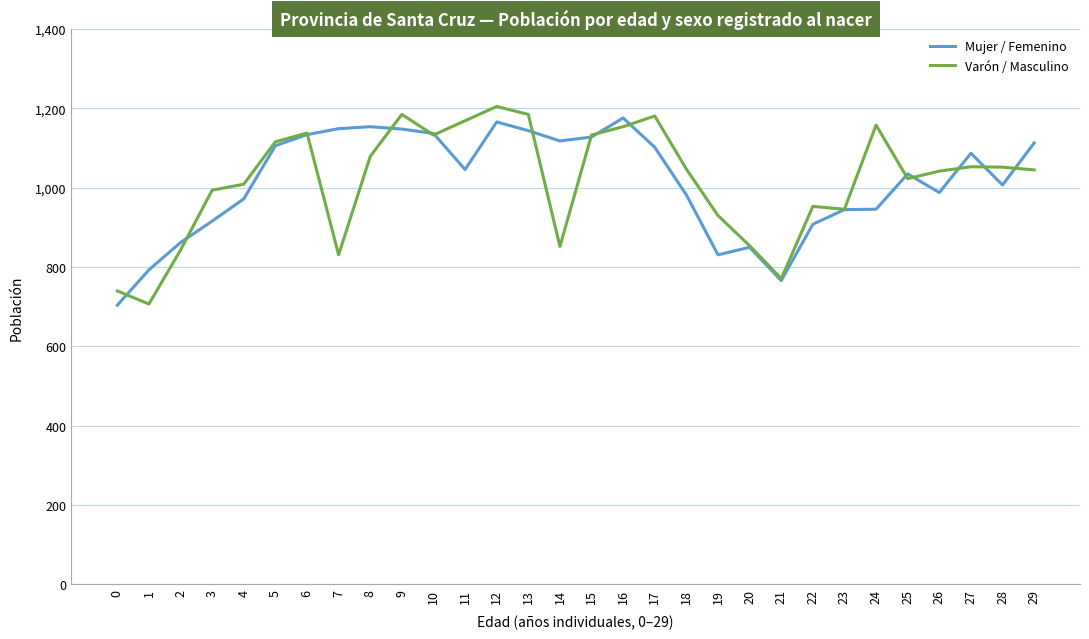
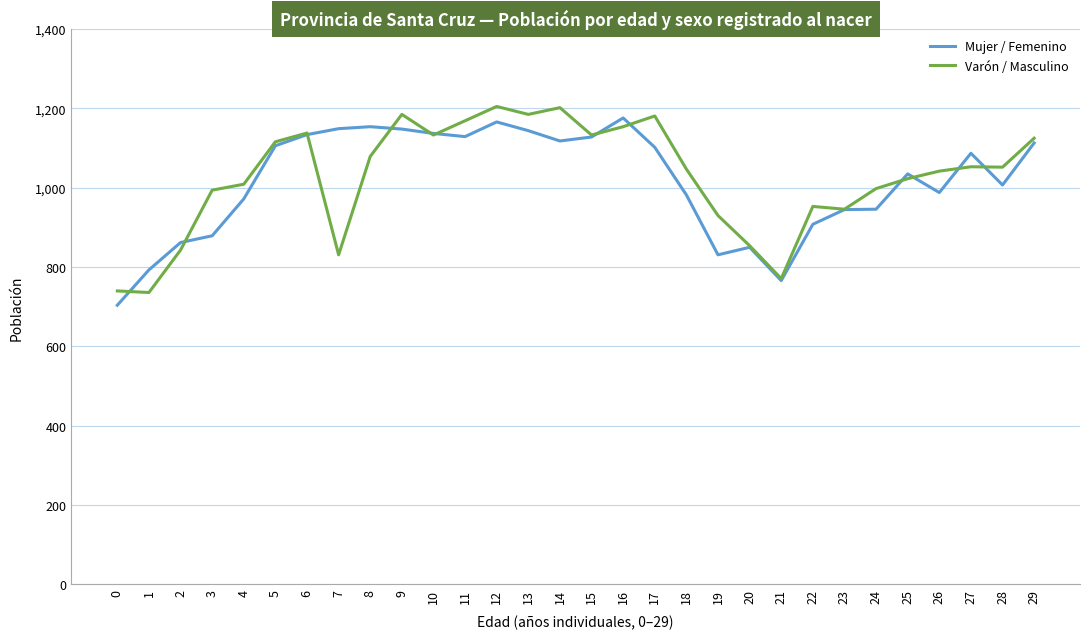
Varón / Masculino, 1: 710 -> 740
Mujer / Femenino, 3: 920 -> 880
Mujer / Femenino, 11: 1,050 -> 1,130
Varón / Masculino, 14: 850 -> 1,200
Varón / Masculino, 24: 1,160 -> 1,000
Varón / Masculino, 29: 1,050 -> 1,130
